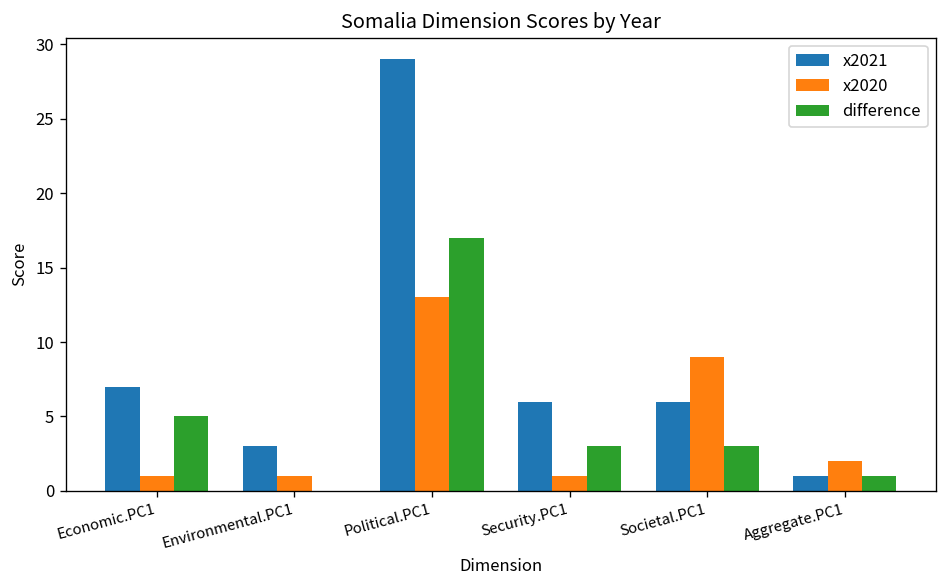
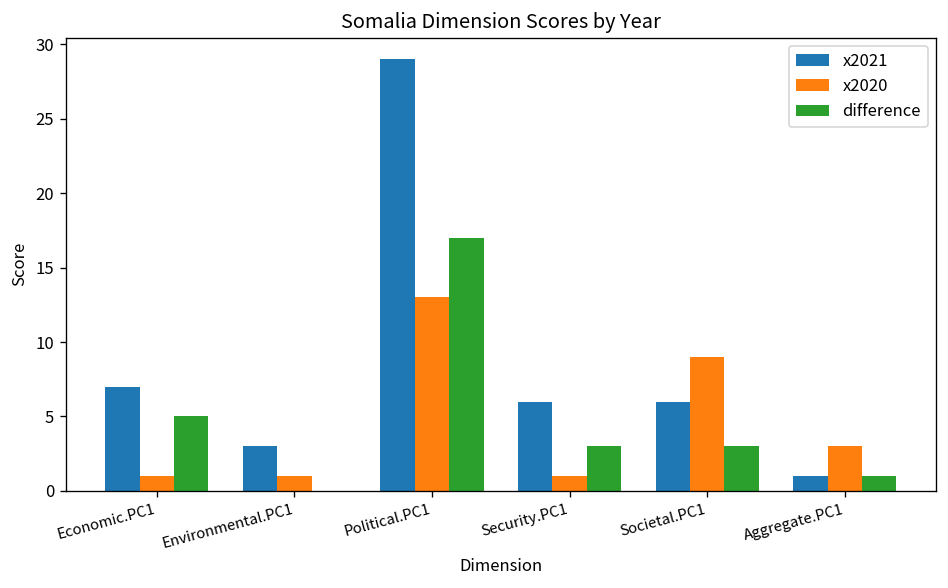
x2020, Aggregate.PC1: 2 -> 3
